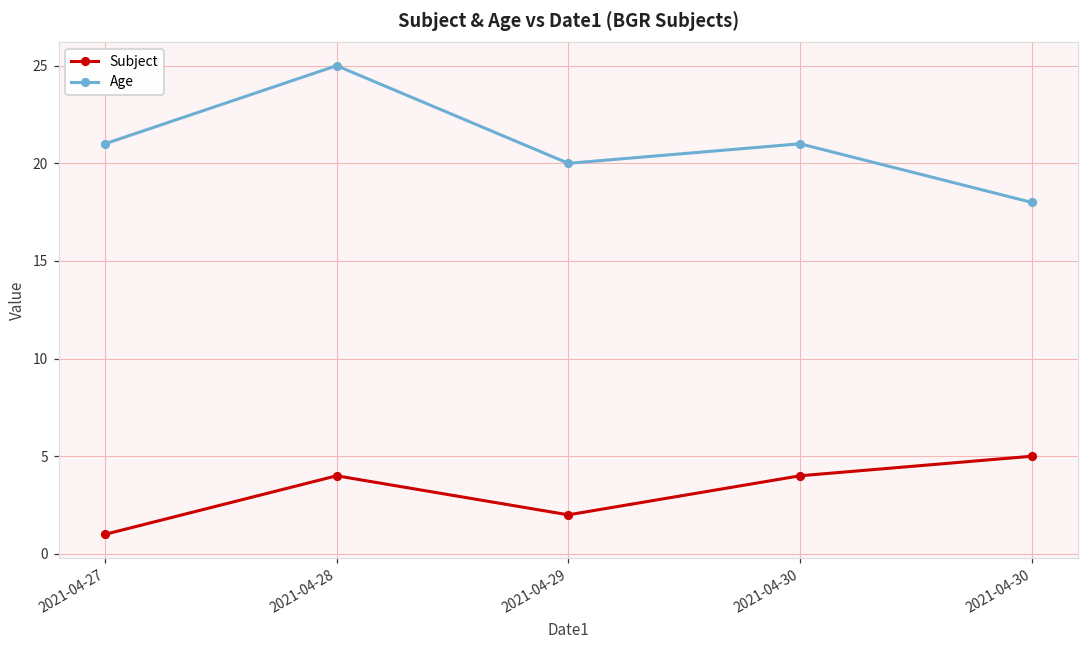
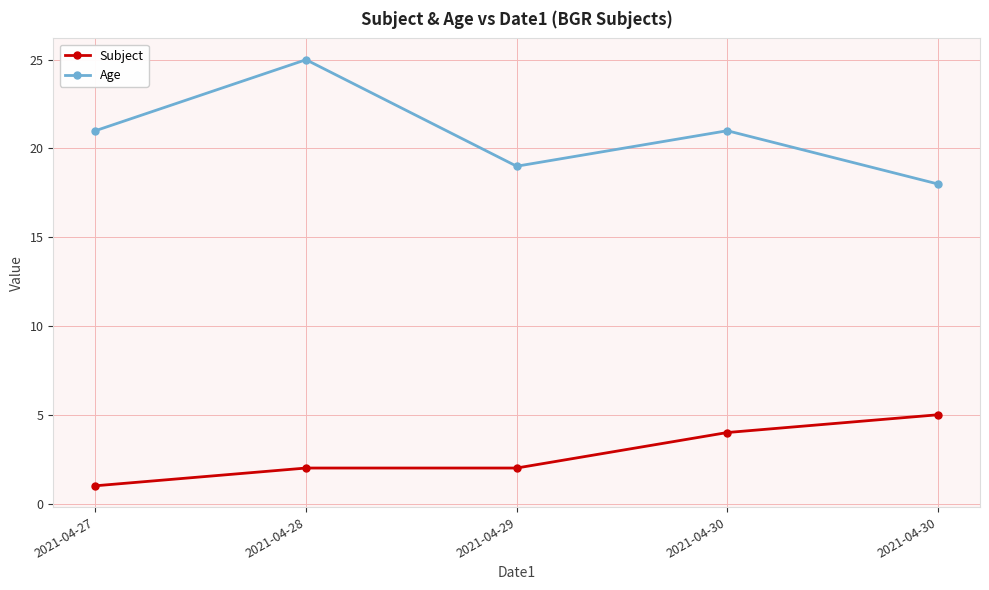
Subject, 2021-04-28: 4 -> 2
Age, 2021-04-29: 20 -> 19
